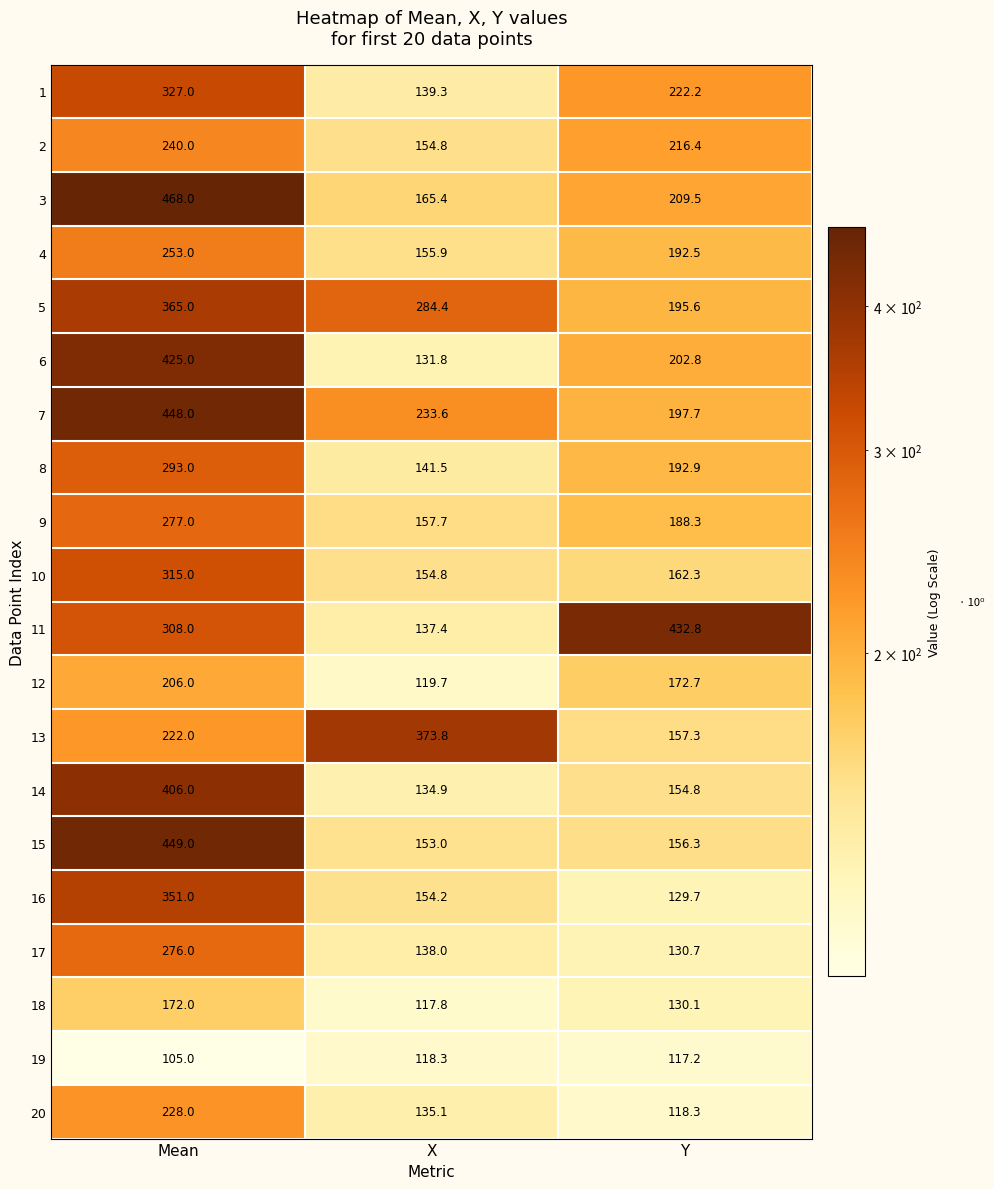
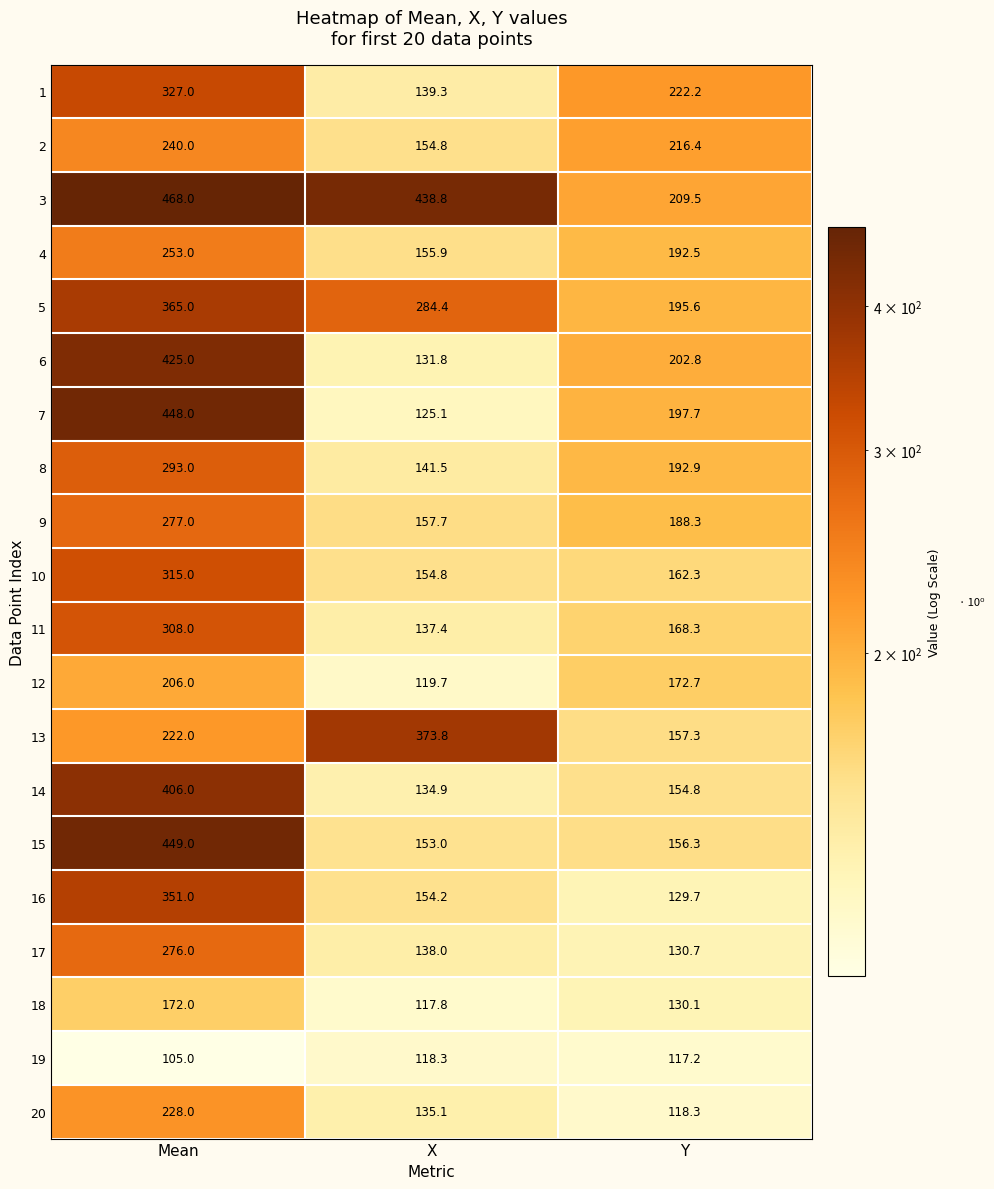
3, X: 165.4 -> 438.8
7, X: 233.6 -> 125.1
11, Y: 432.8 -> 168.3
